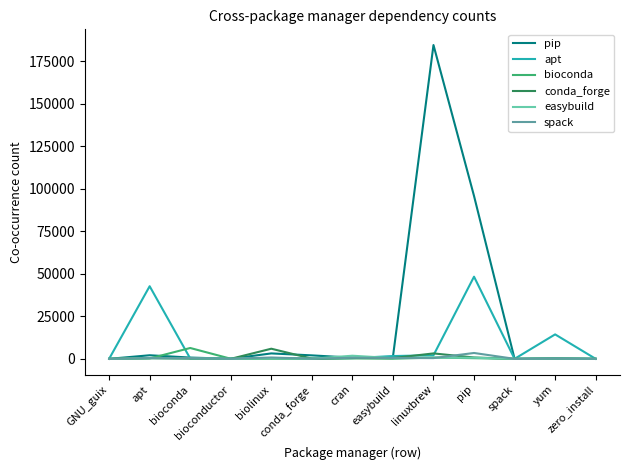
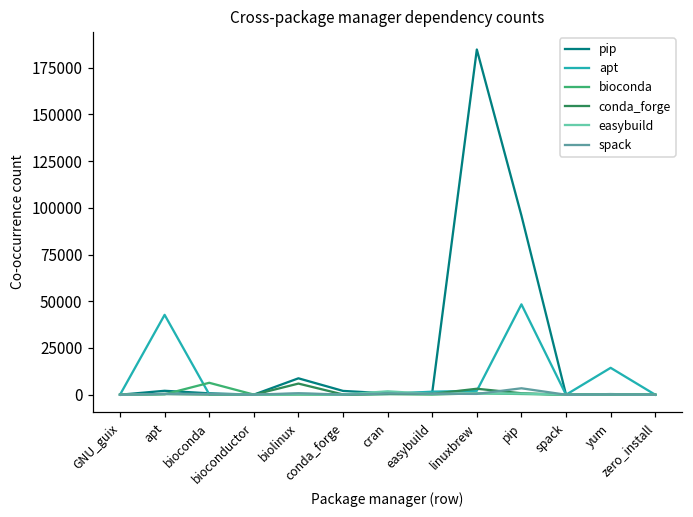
pip, biolinux: 3000 -> 9000
